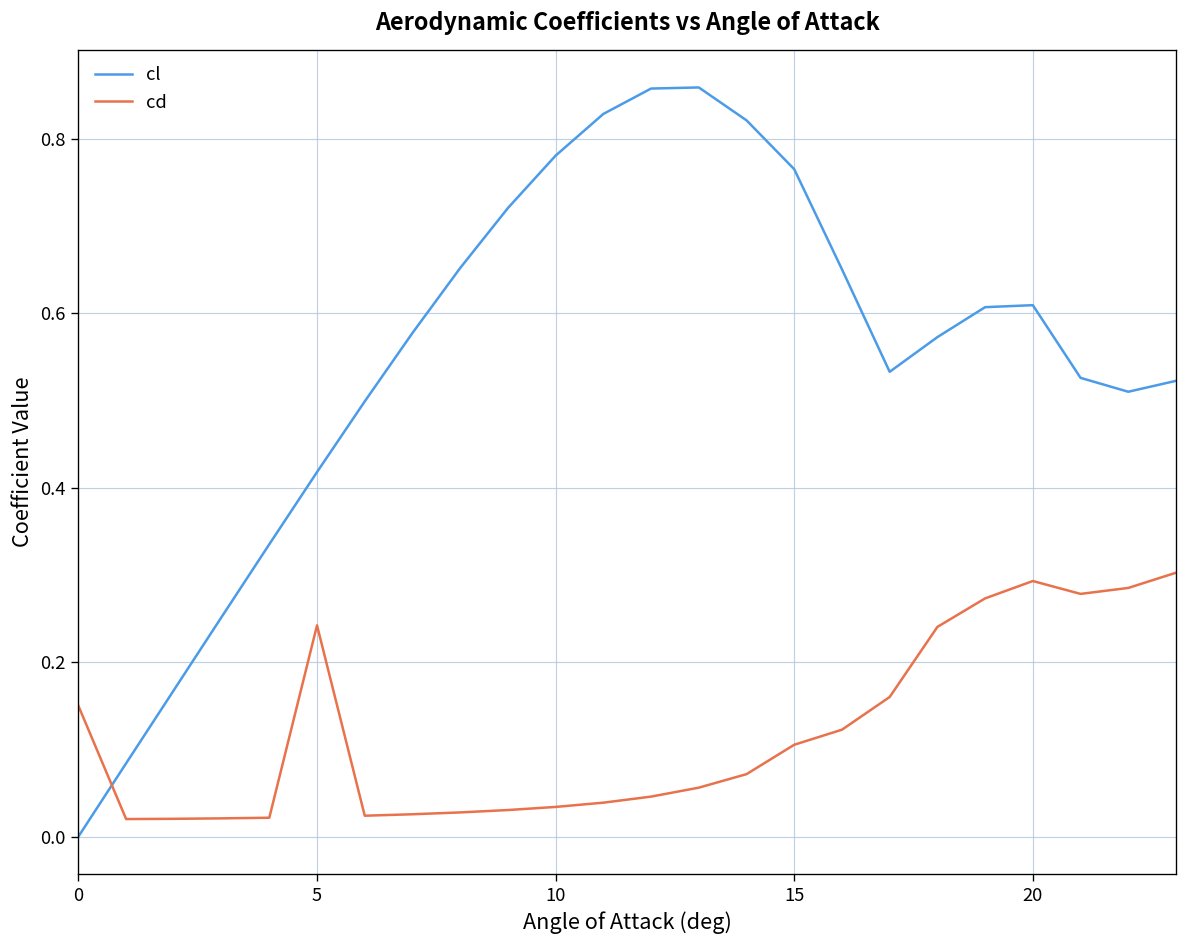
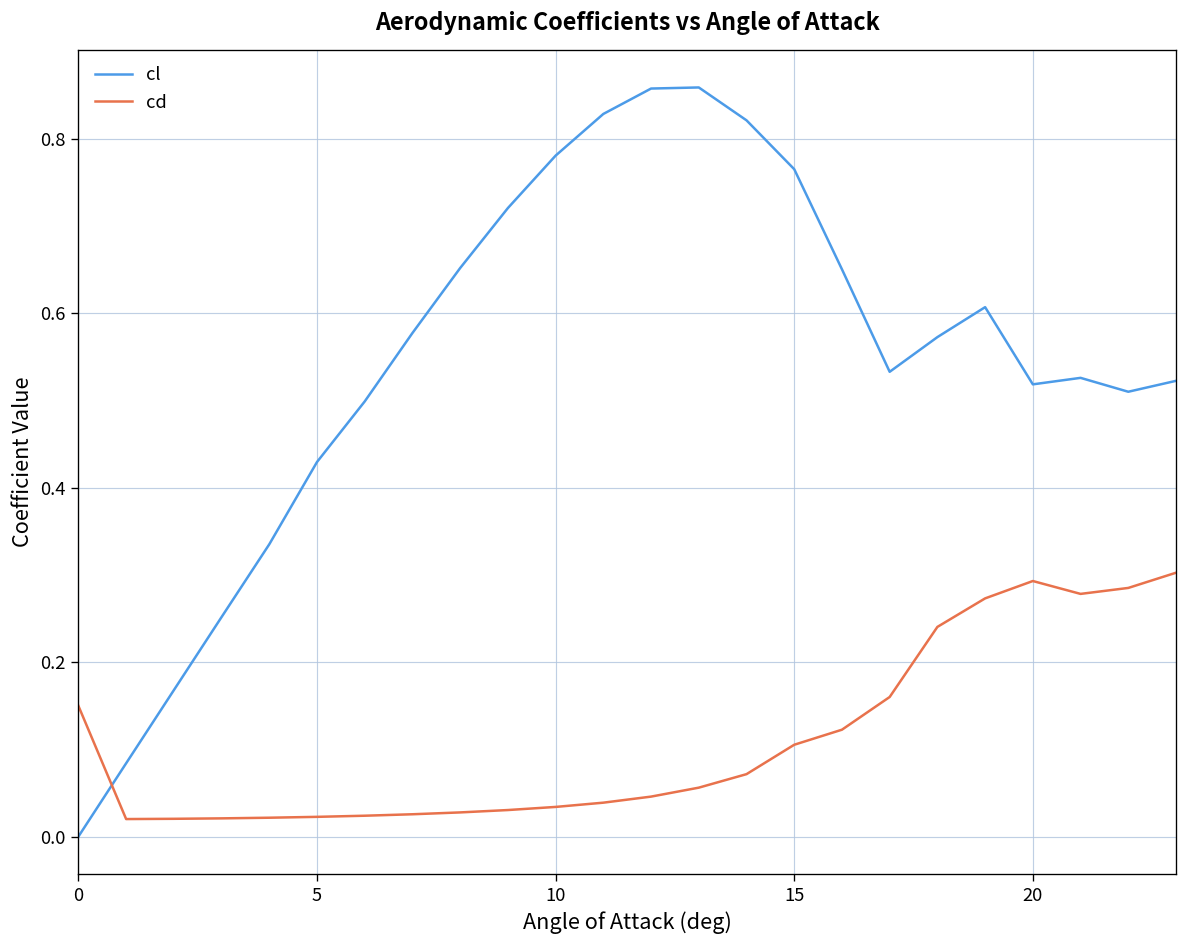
cl, 5: 0.42 -> 0.43
cd, 5: 0.24 -> 0.02
cl, 20: 0.61 -> 0.52
